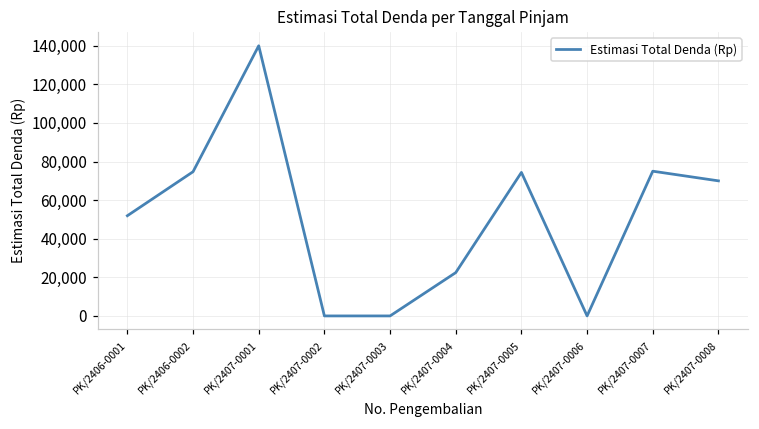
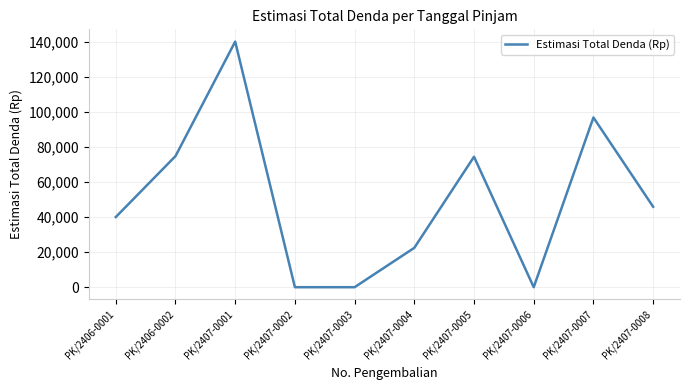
PK/2406-0001: 52,000 -> 40,000
PK/2407-0007: 75,000 -> 97,000
PK/2407-0008: 70,000 -> 46,000
